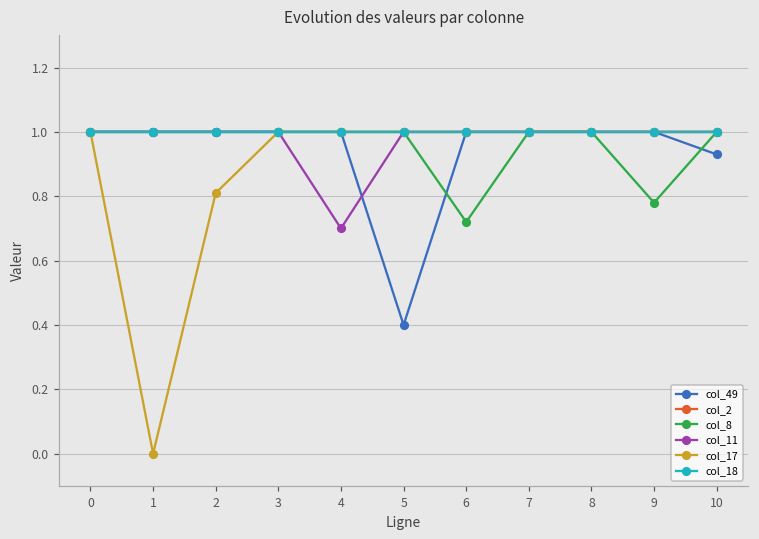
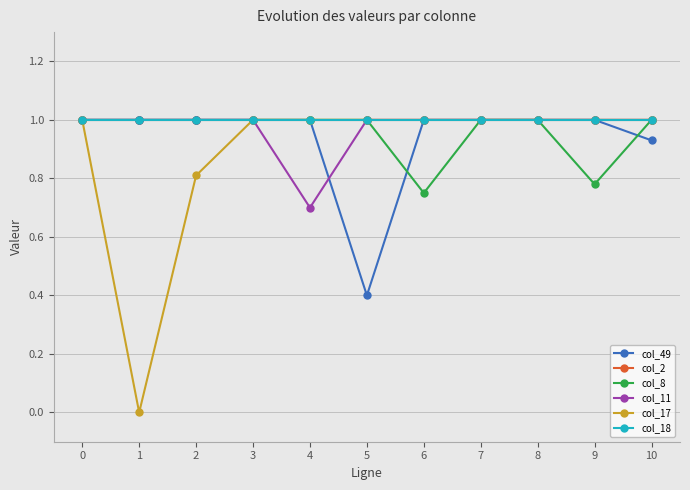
col_8, 6: 0.72 -> 0.75
